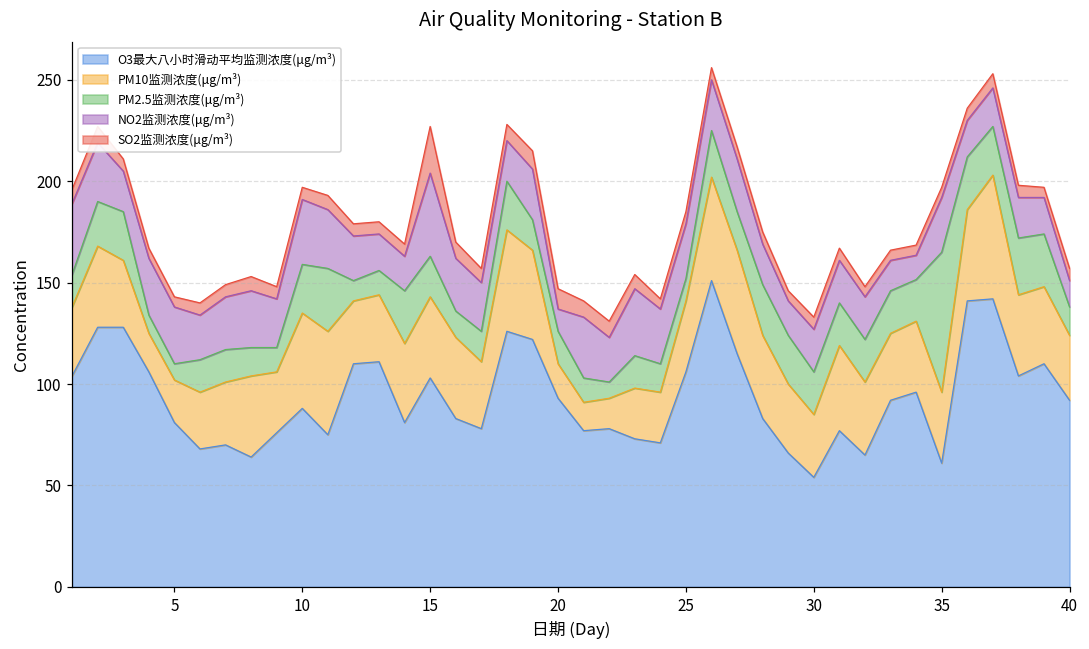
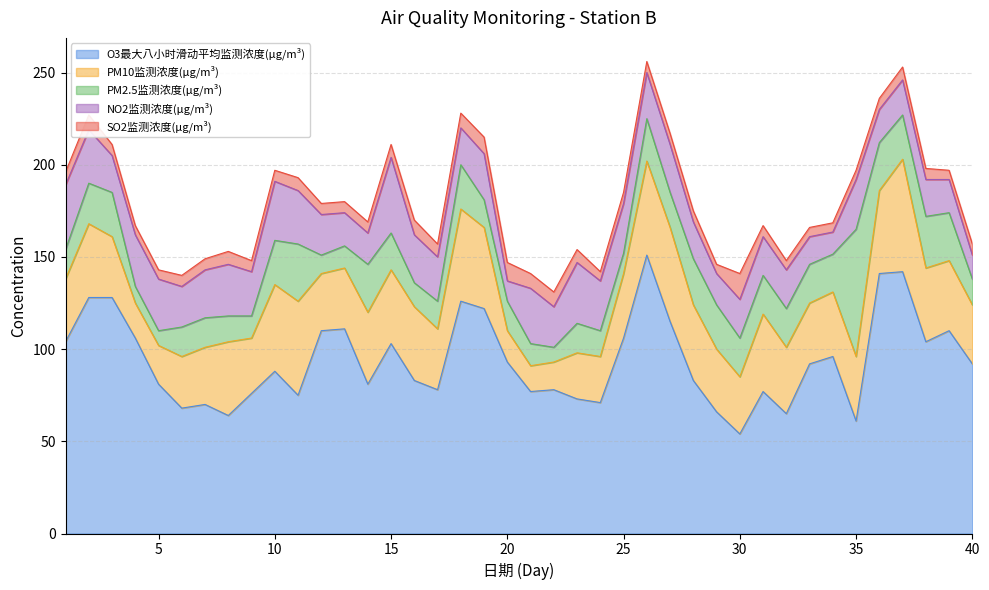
SO2监测浓度(μg/m³), 15: 23 -> 7
SO2监测浓度(μg/m³), 30: 6 -> 14
